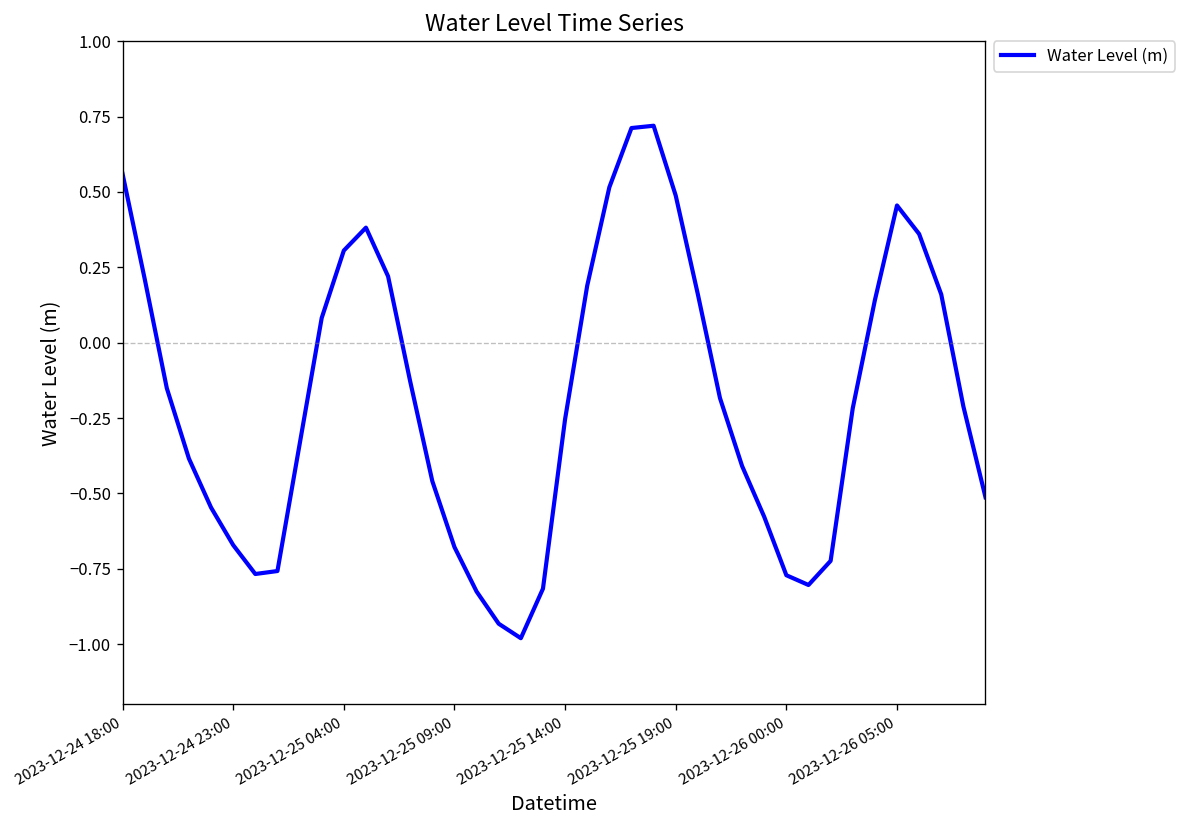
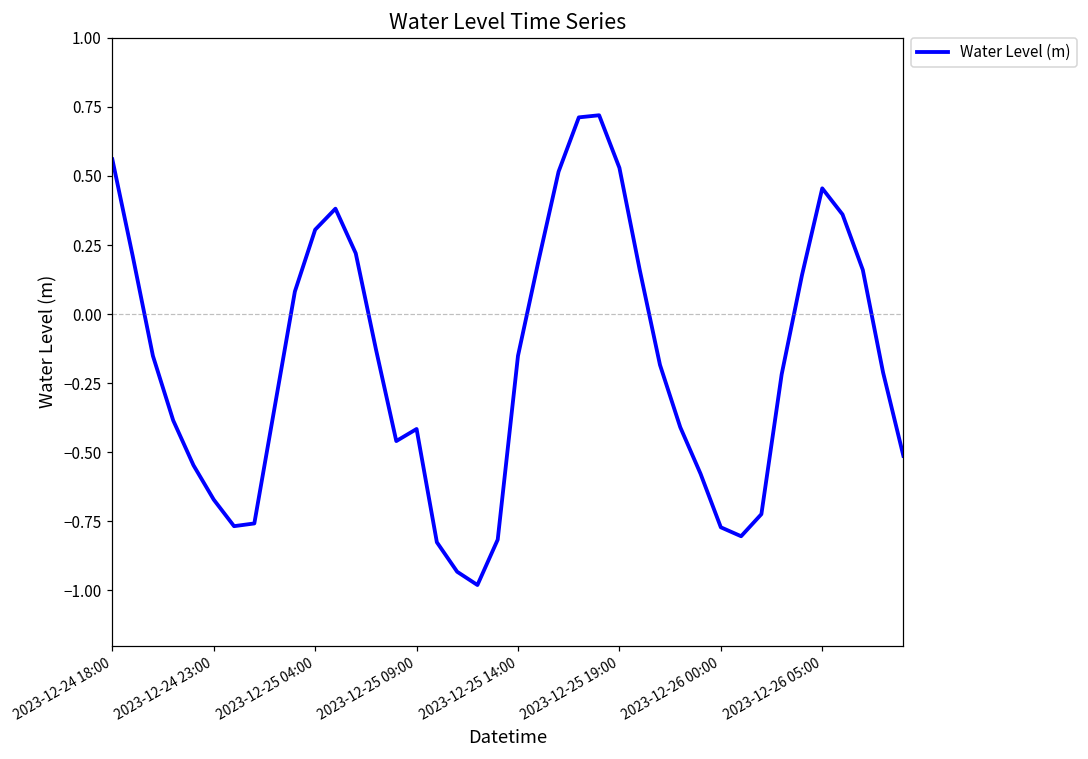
2023-12-25 09:00: -0.68 -> -0.42
2023-12-25 14:00: -0.25 -> -0.15
2023-12-25 19:00: 0.49 -> 0.53
